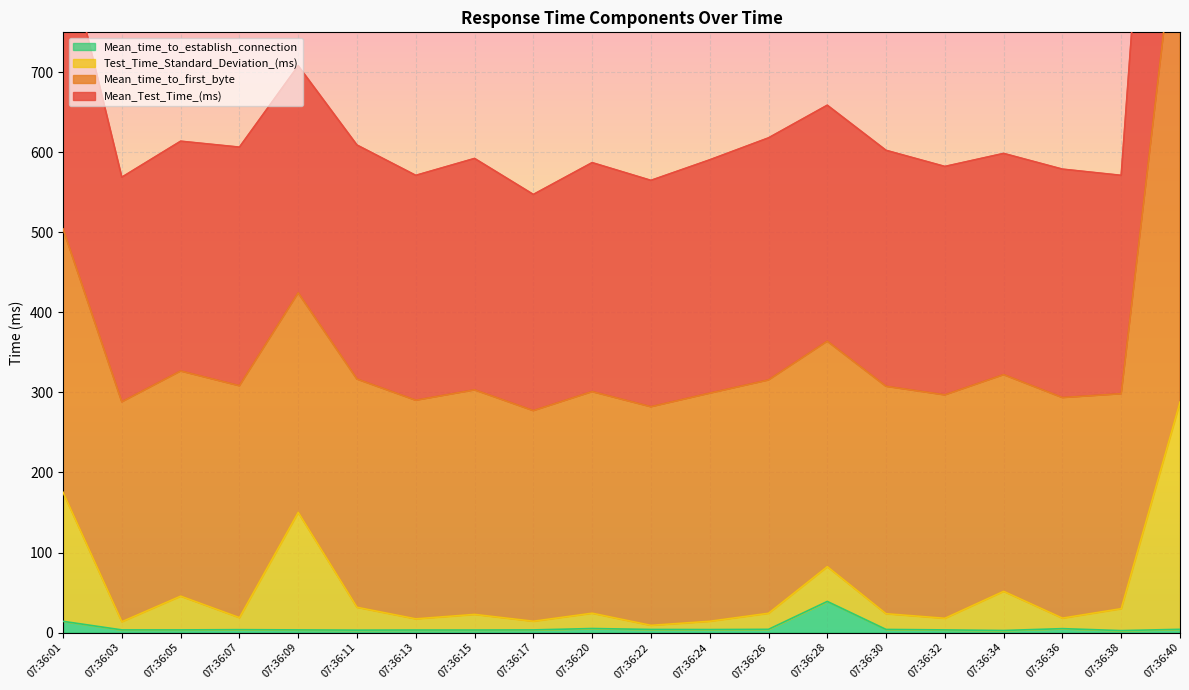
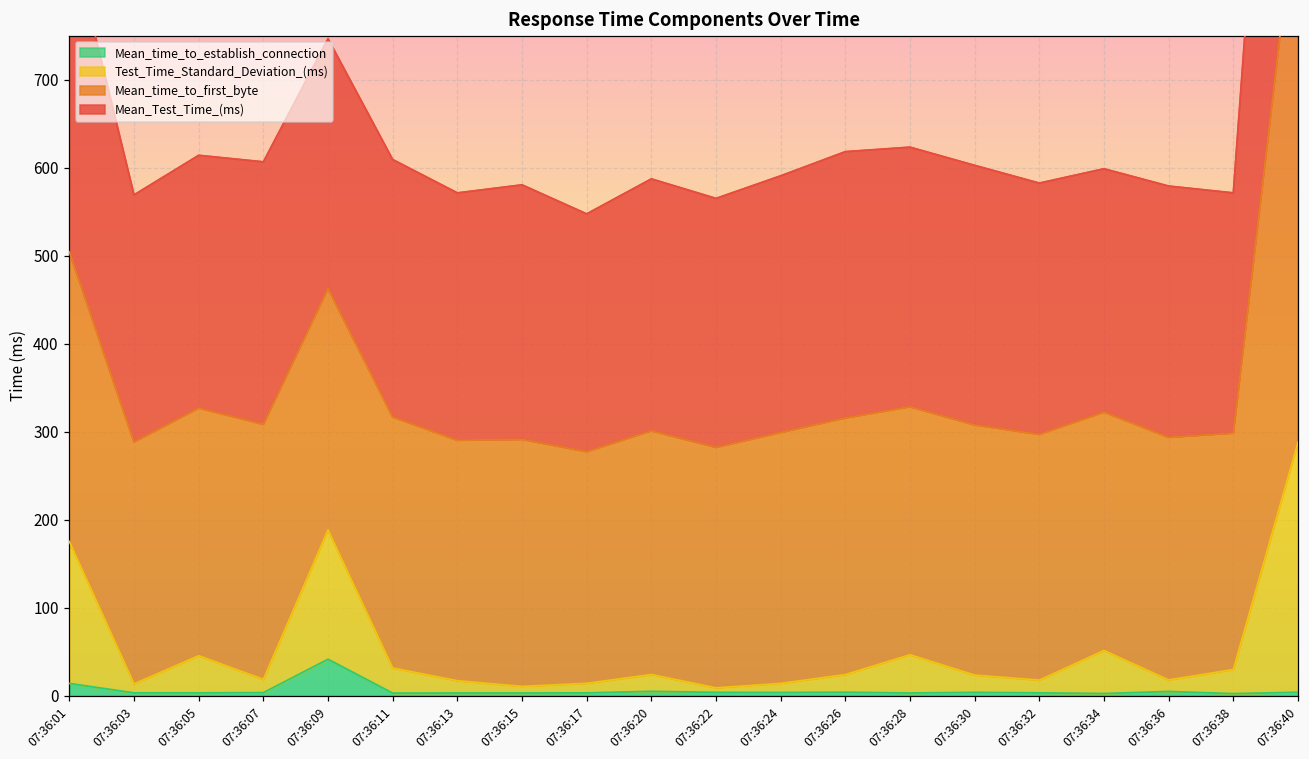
Mean_time_to_establish_connection, 07:36:09: 0 -> 40
Test_Time_Standard_Deviation_(ms), 07:36:15: 20 -> 10
Mean_time_to_establish_connection, 07:36:28: 40 -> 0
